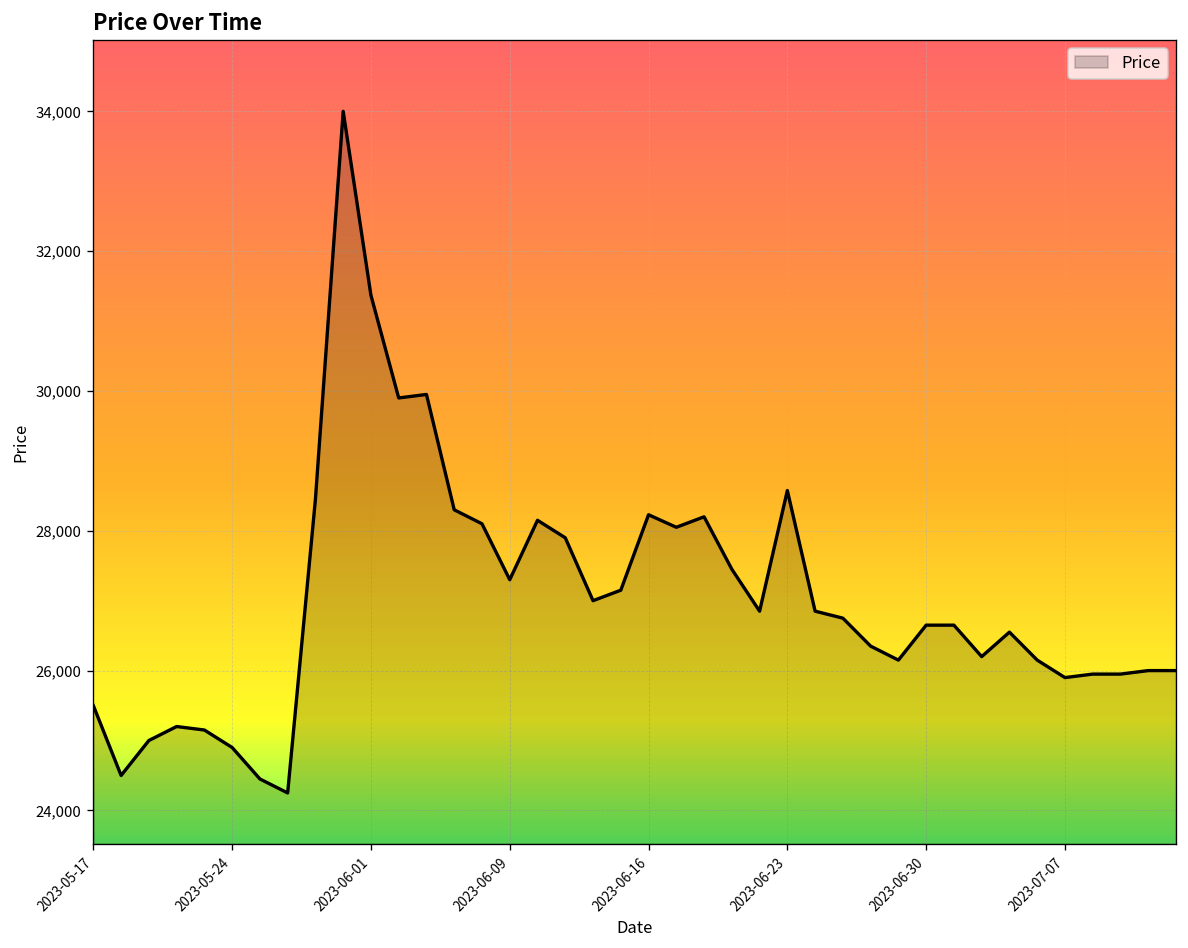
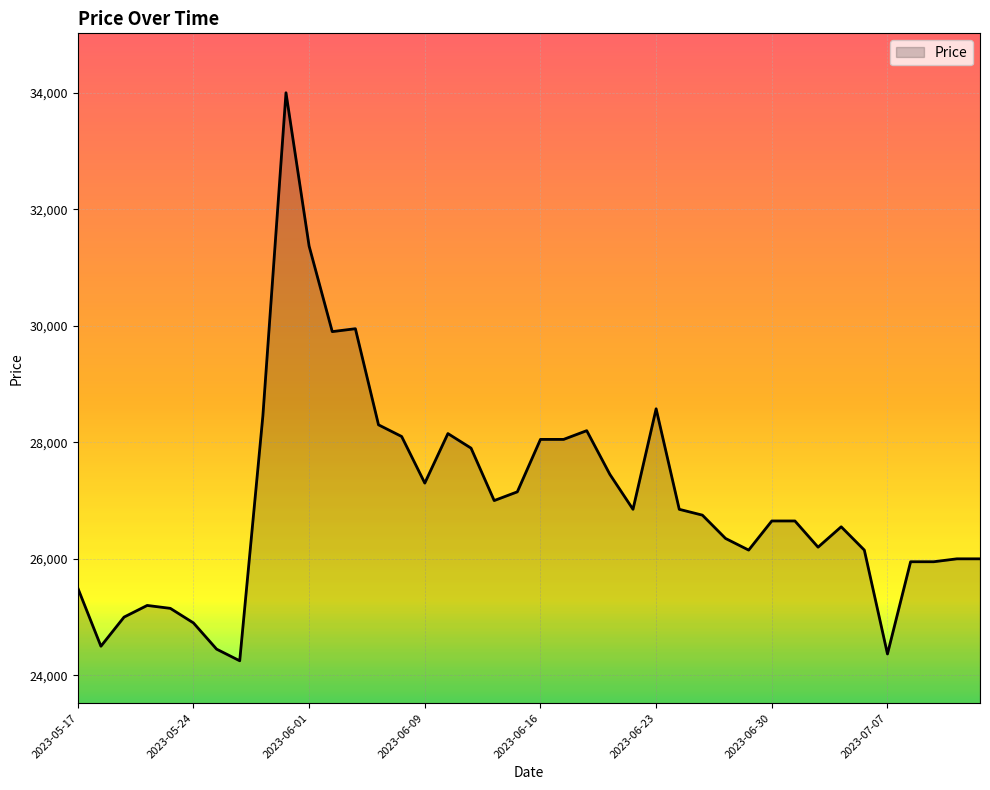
2023-06-16: 28,200 -> 28,100
2023-07-07: 25,900 -> 24,400
